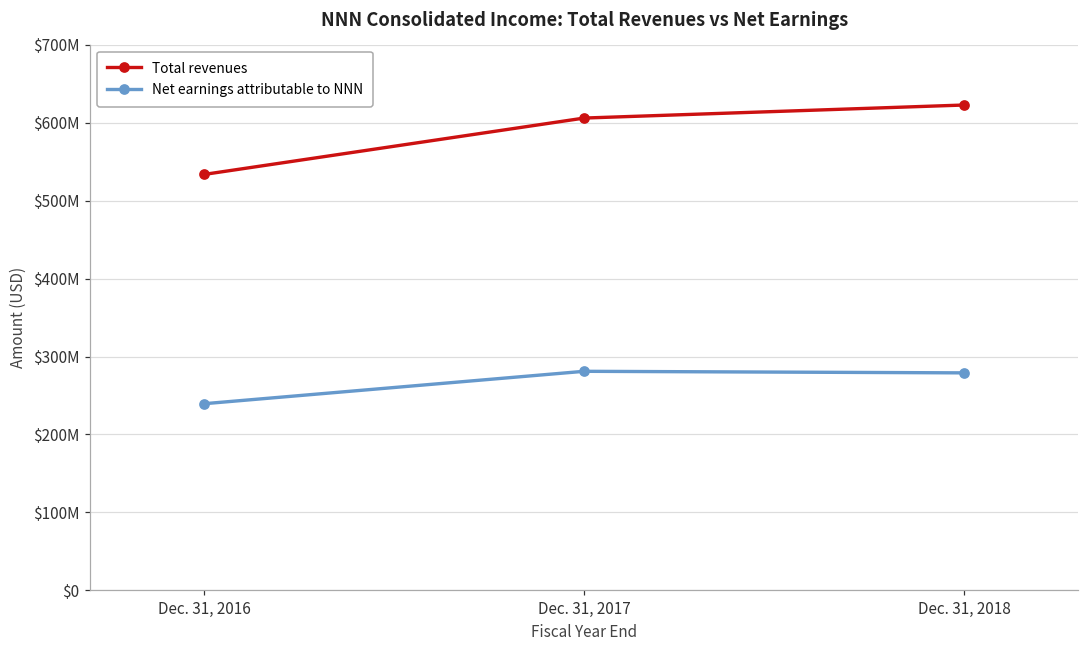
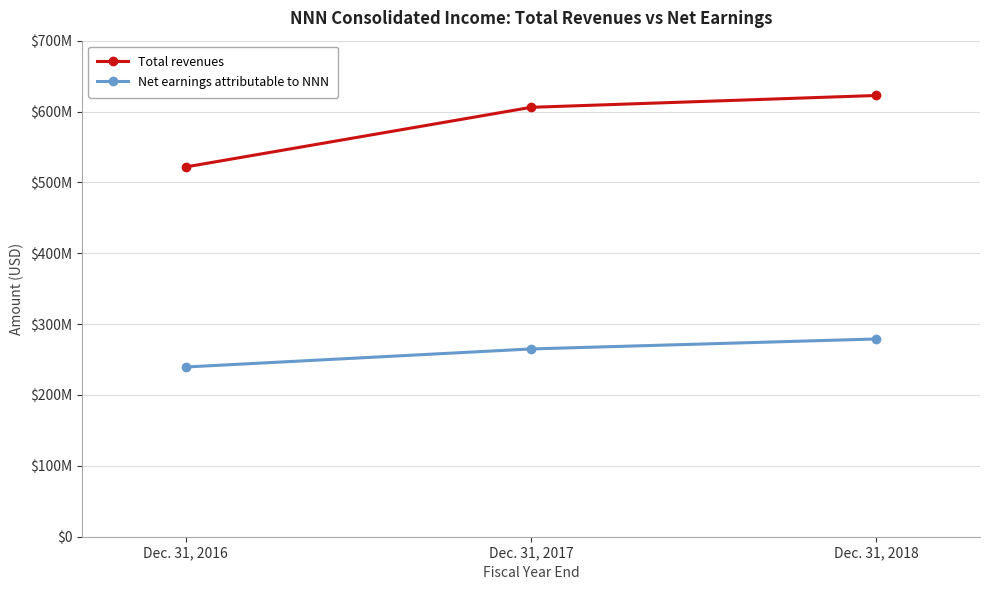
Total revenues, Dec. 31, 2016: $530000000 -> $520000000
Net earnings attributable to NNN, Dec. 31, 2017: $280000000 -> $260000000
